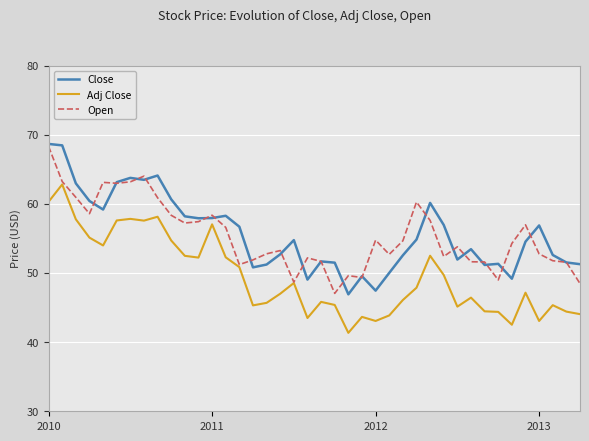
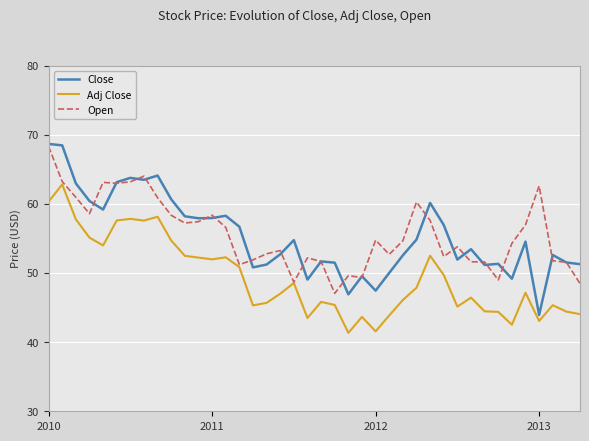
Adj Close, 2011: 57 -> 52
Adj Close, 2012: 43 -> 42
Close, 2013: 57 -> 44
Open, 2013: 53 -> 63
